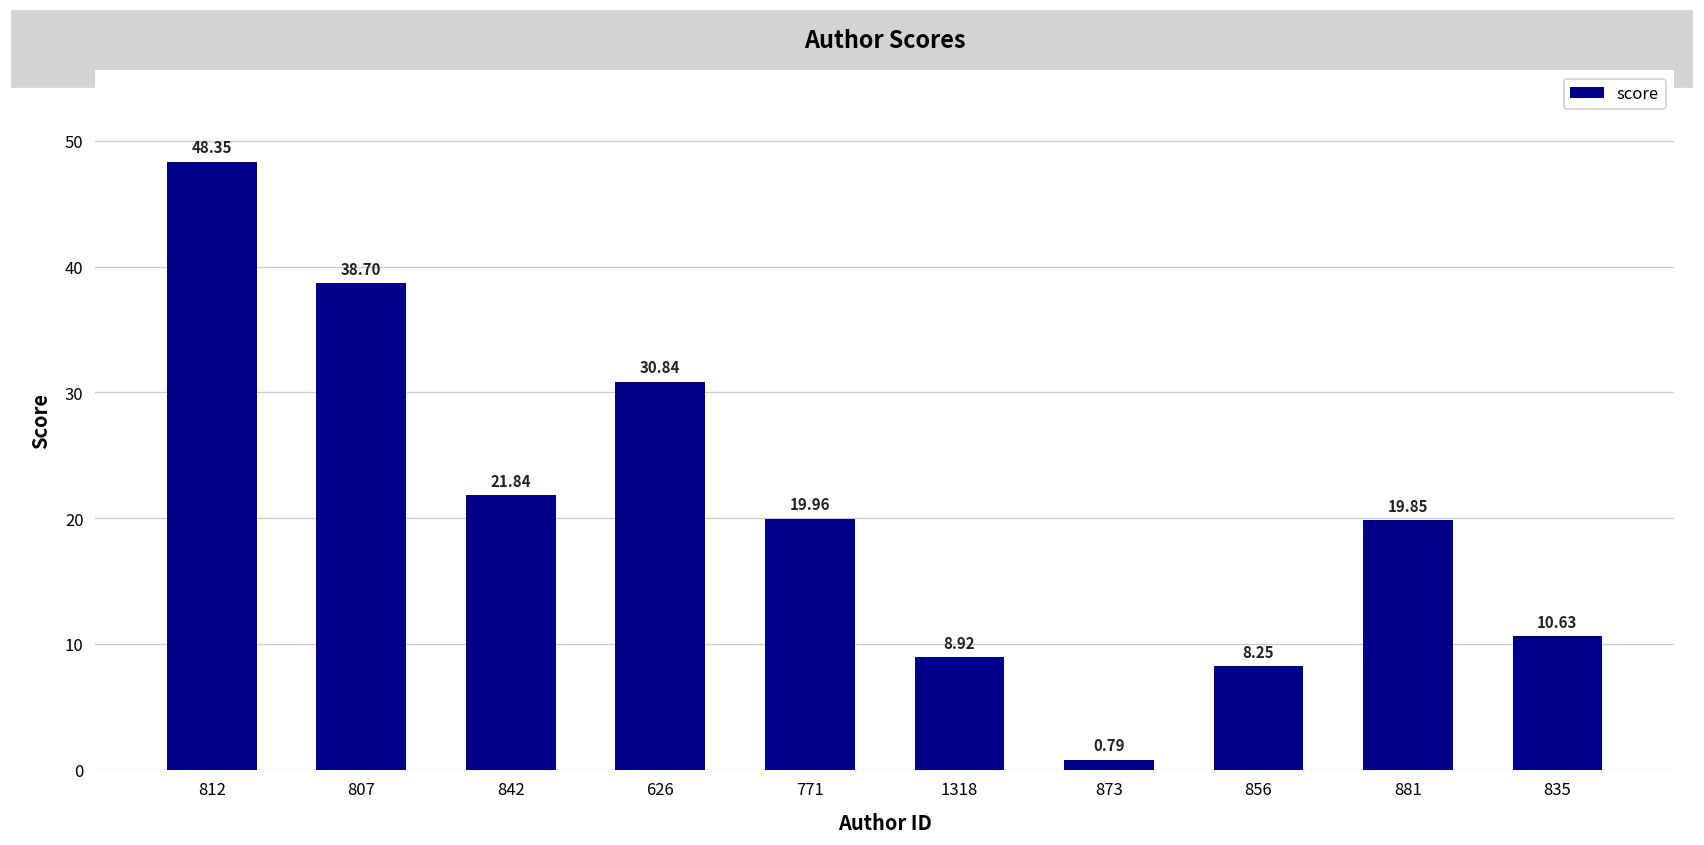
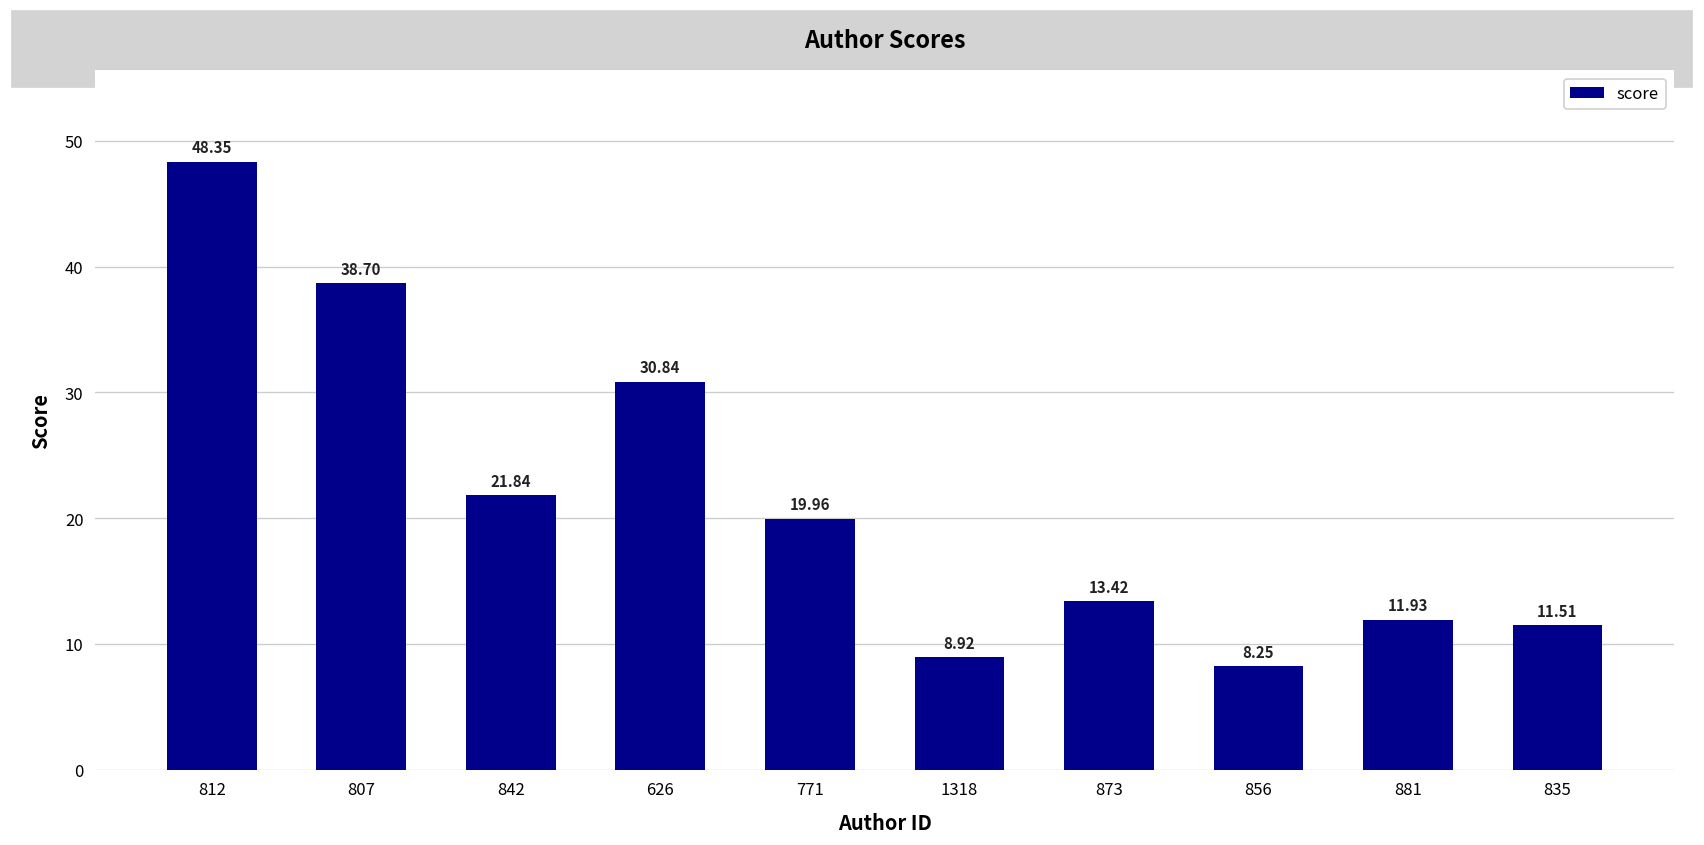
873: 0.79 -> 13.42
881: 19.85 -> 11.93
835: 10.63 -> 11.51
